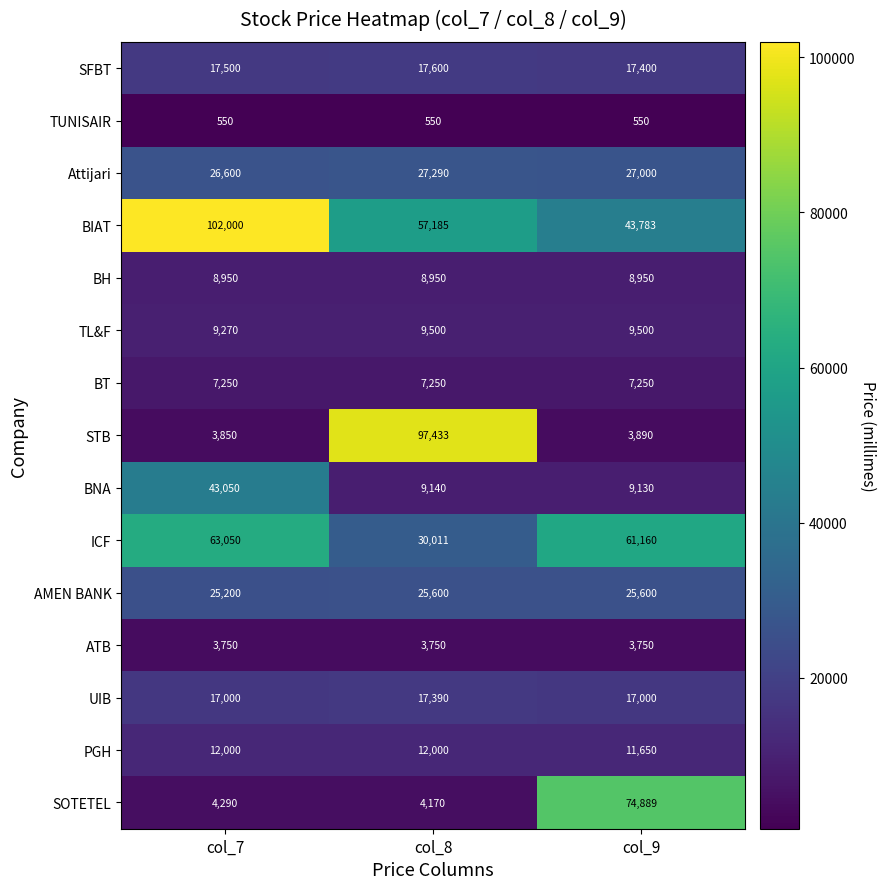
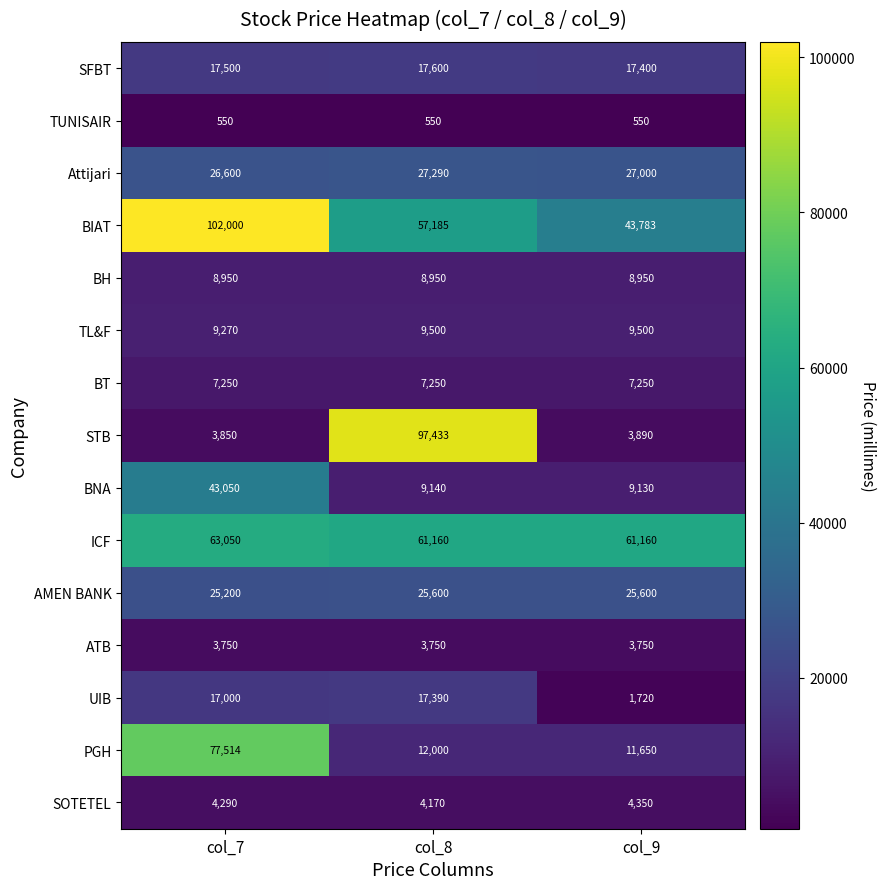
ICF, col_8: 30,011 -> 61,160
UIB, col_9: 17,000 -> 1,720
PGH, col_7: 12,000 -> 77,514
SOTETEL, col_9: 74,889 -> 4,350
